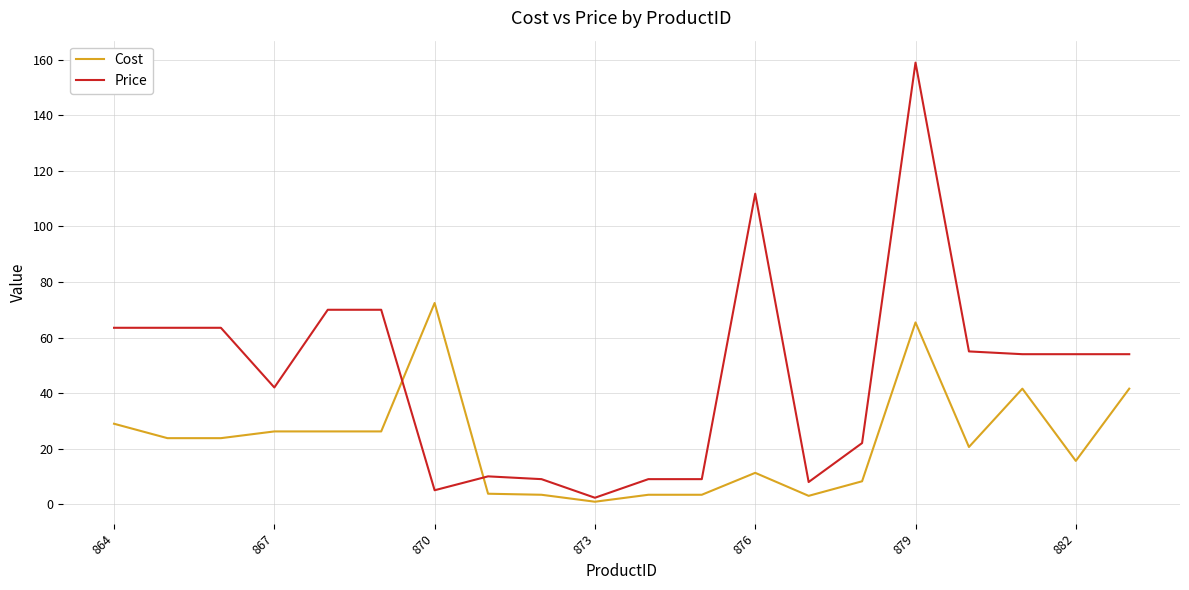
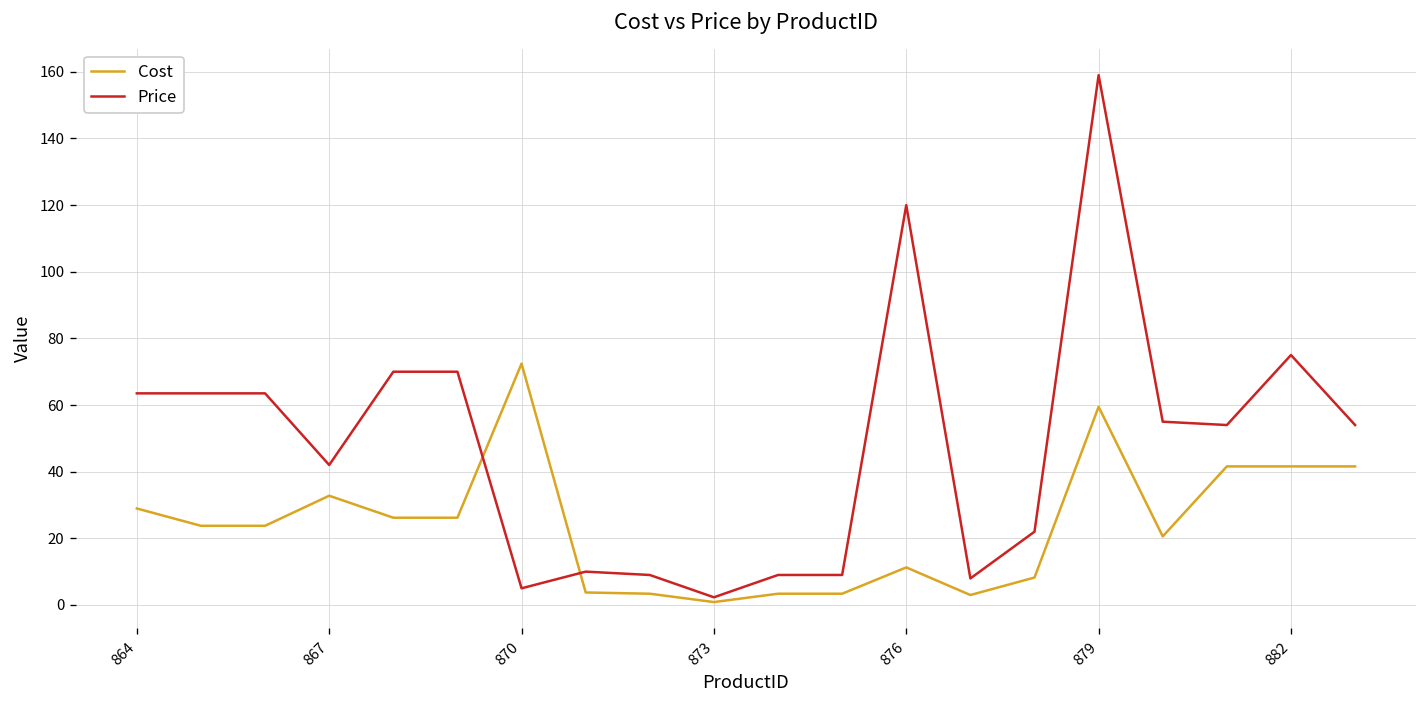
Cost, 867: 26 -> 33
Price, 876: 112 -> 120
Cost, 879: 65 -> 59
Cost, 882: 16 -> 42
Price, 882: 54 -> 75
